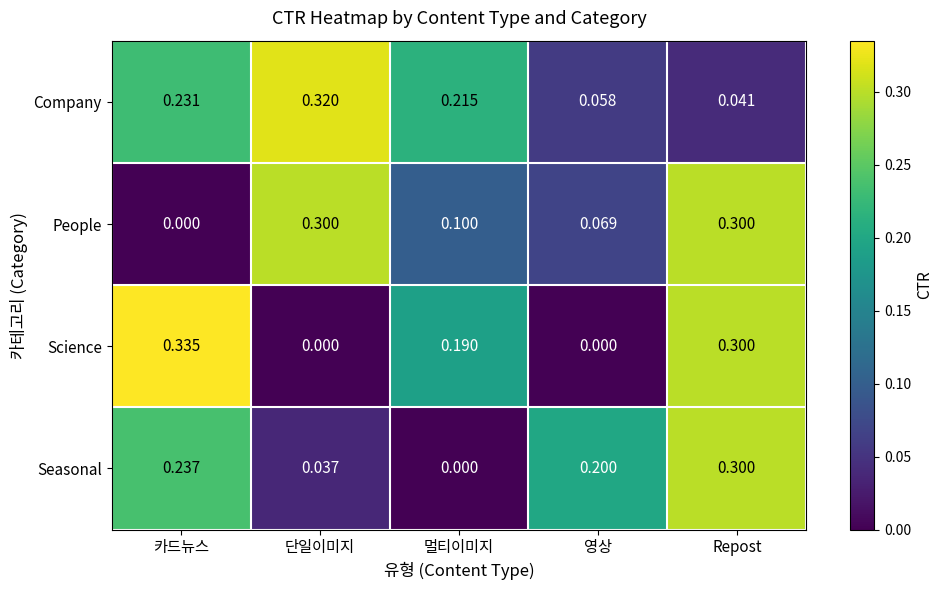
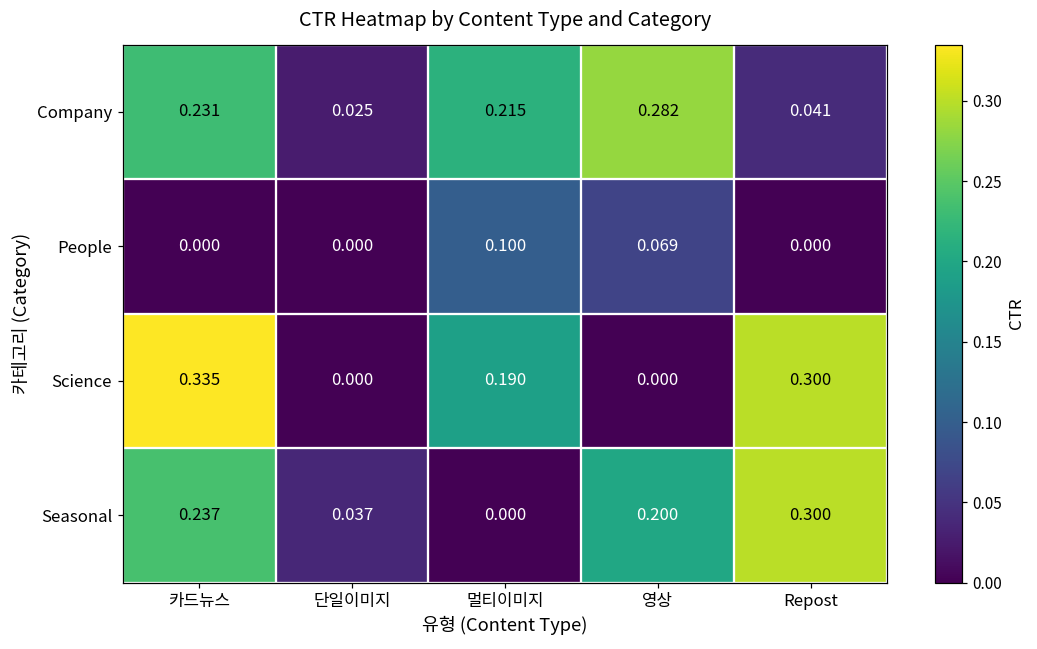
Company, 단일이미지: 0.320 -> 0.025
Company, 영상: 0.058 -> 0.282
People, 단일이미지: 0.300 -> 0.000
People, Repost: 0.300 -> 0.000
